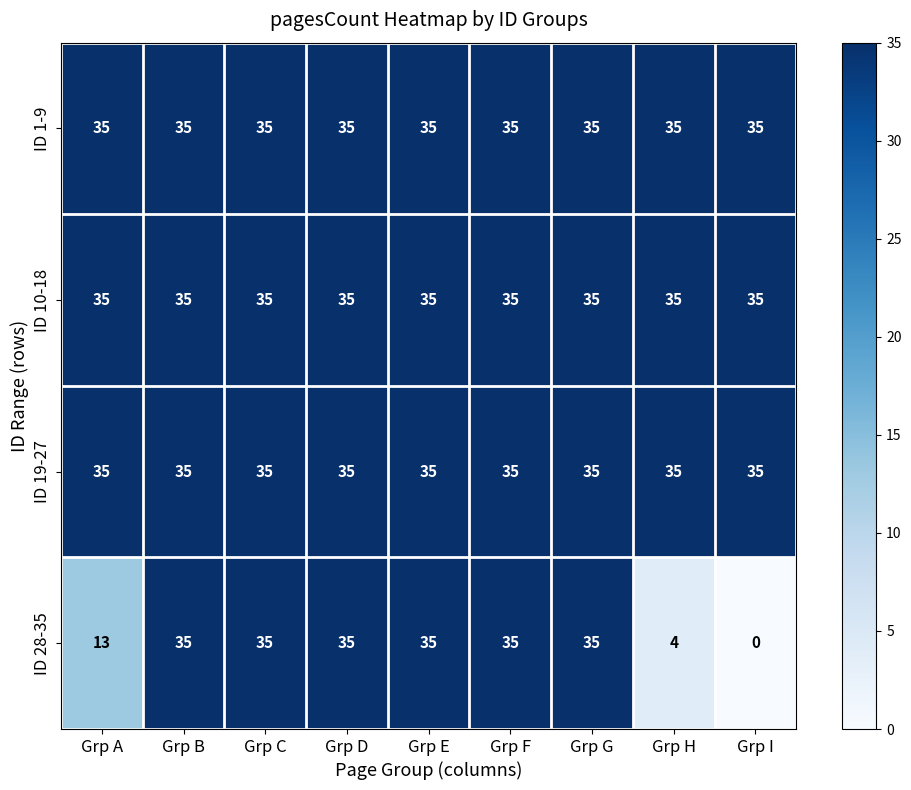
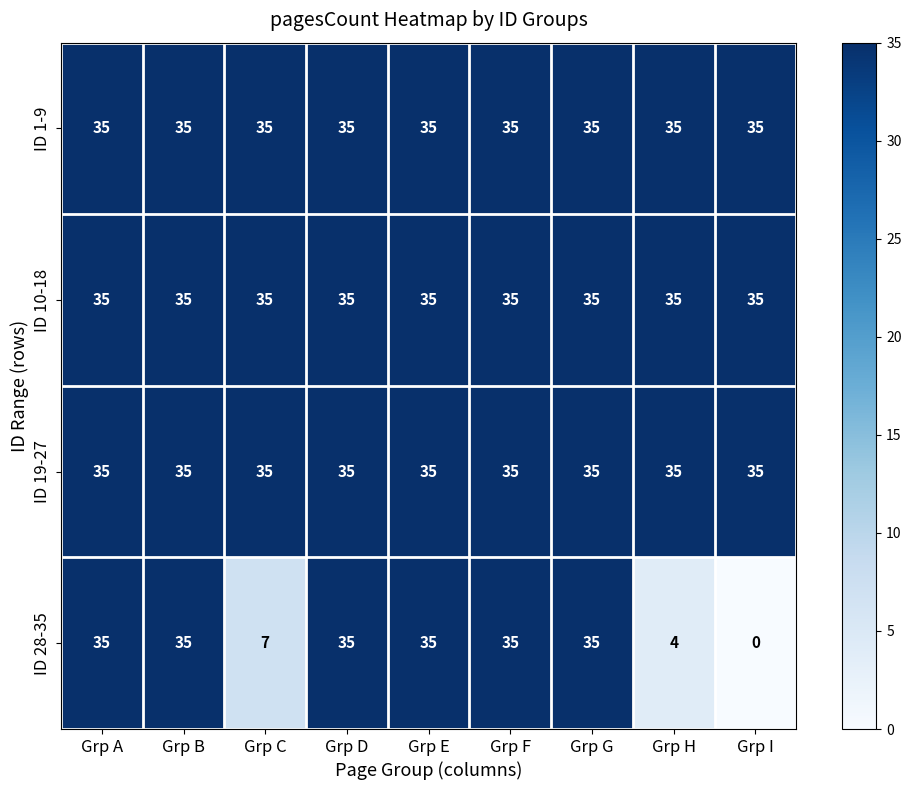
ID 28-35, Grp A: 13 -> 35
ID 28-35, Grp C: 35 -> 7
